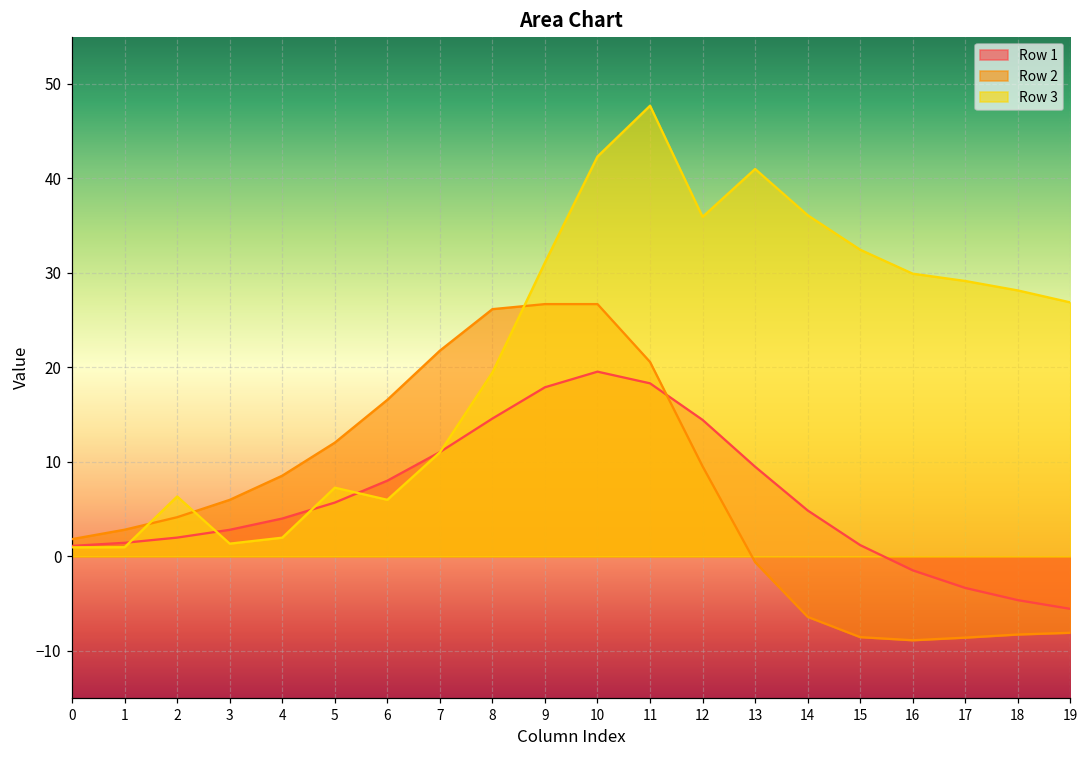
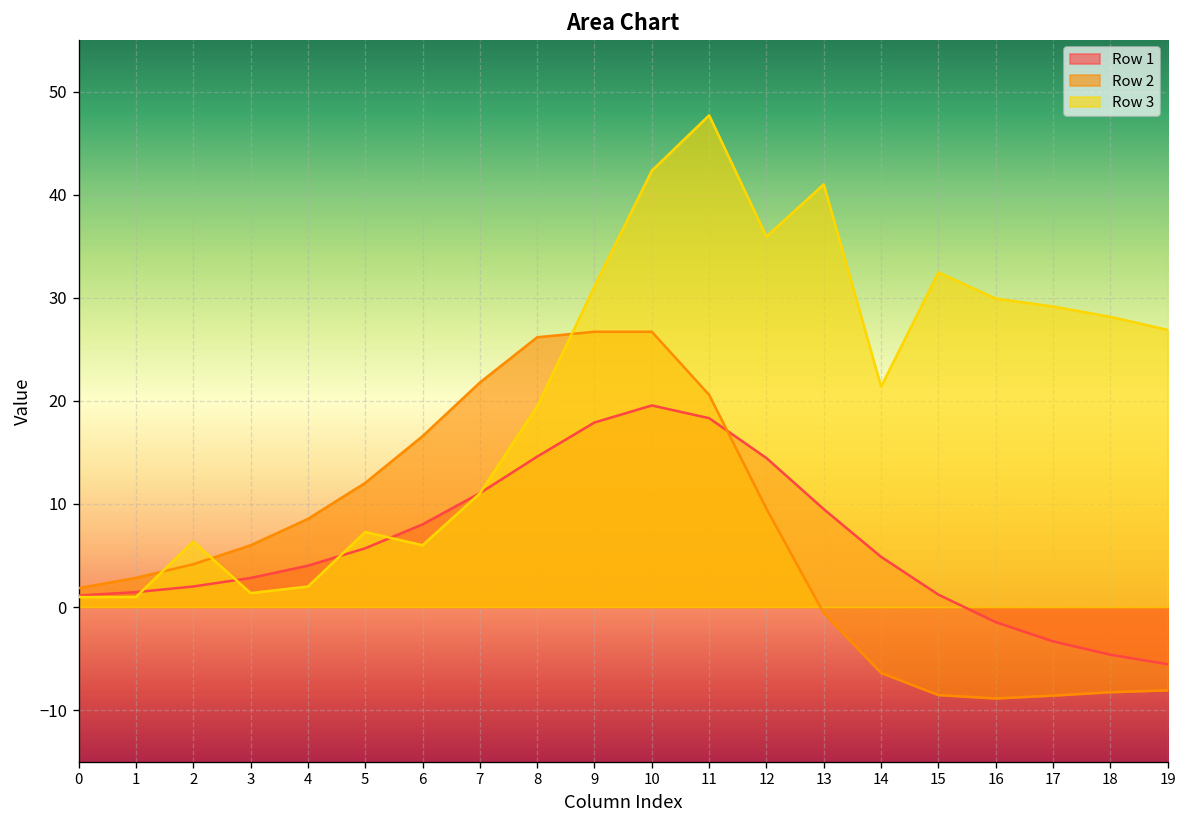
Row 3, 14: 36 -> 21
